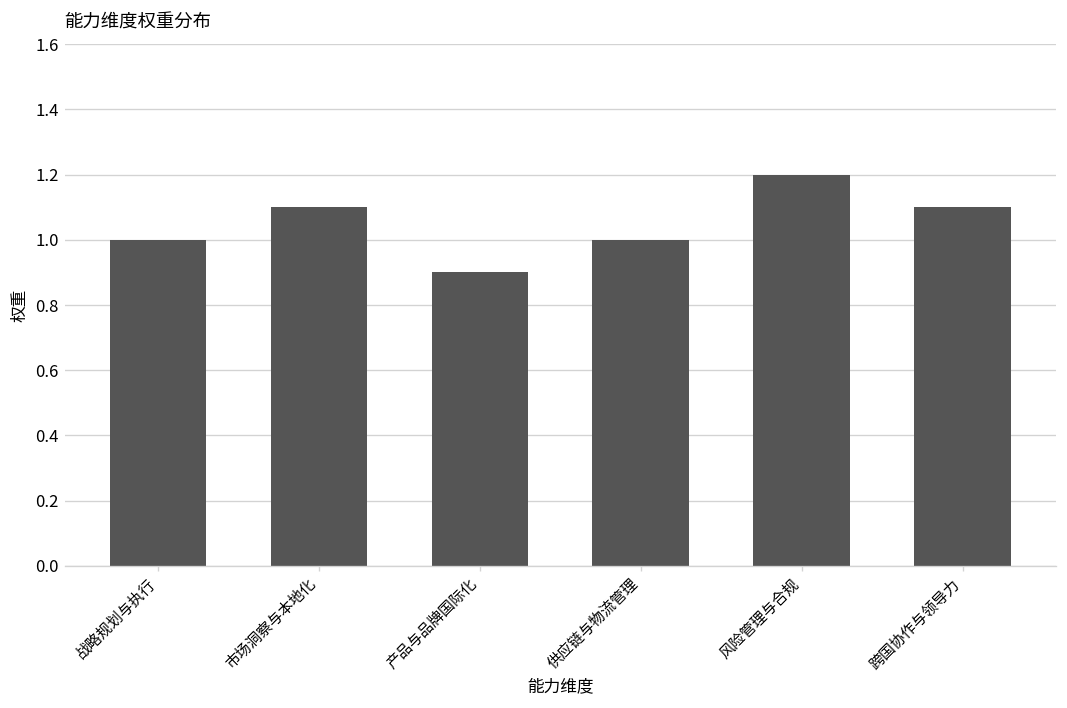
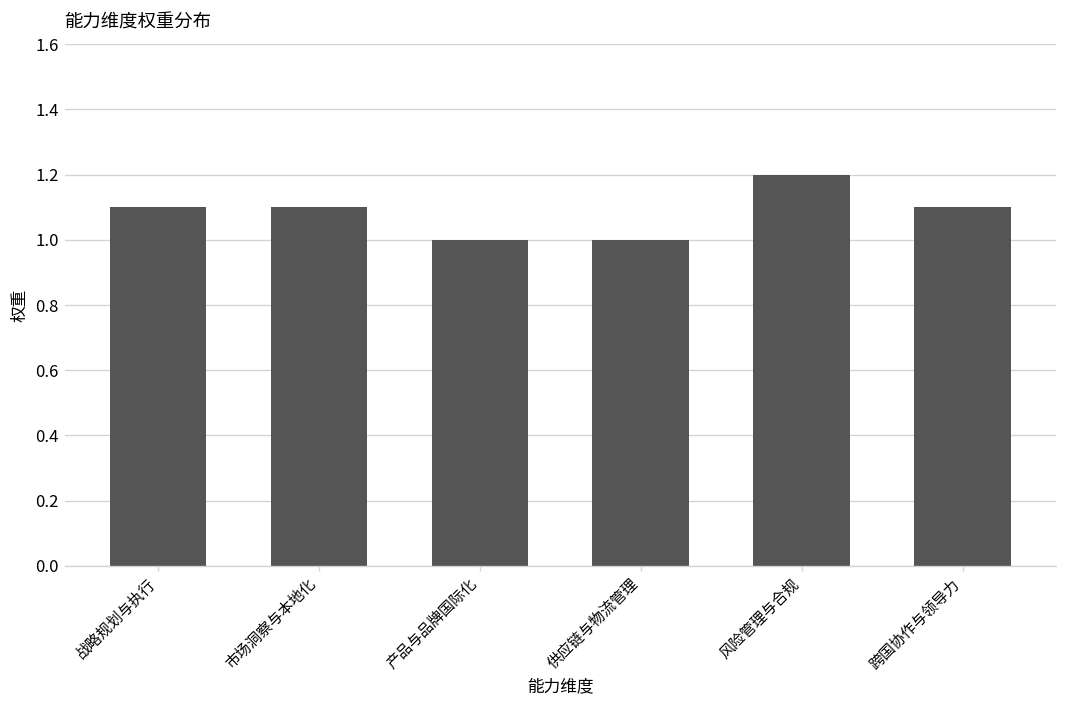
战略规划与执行: 1.0 -> 1.1
产品与品牌国际化: 0.9 -> 1.0
